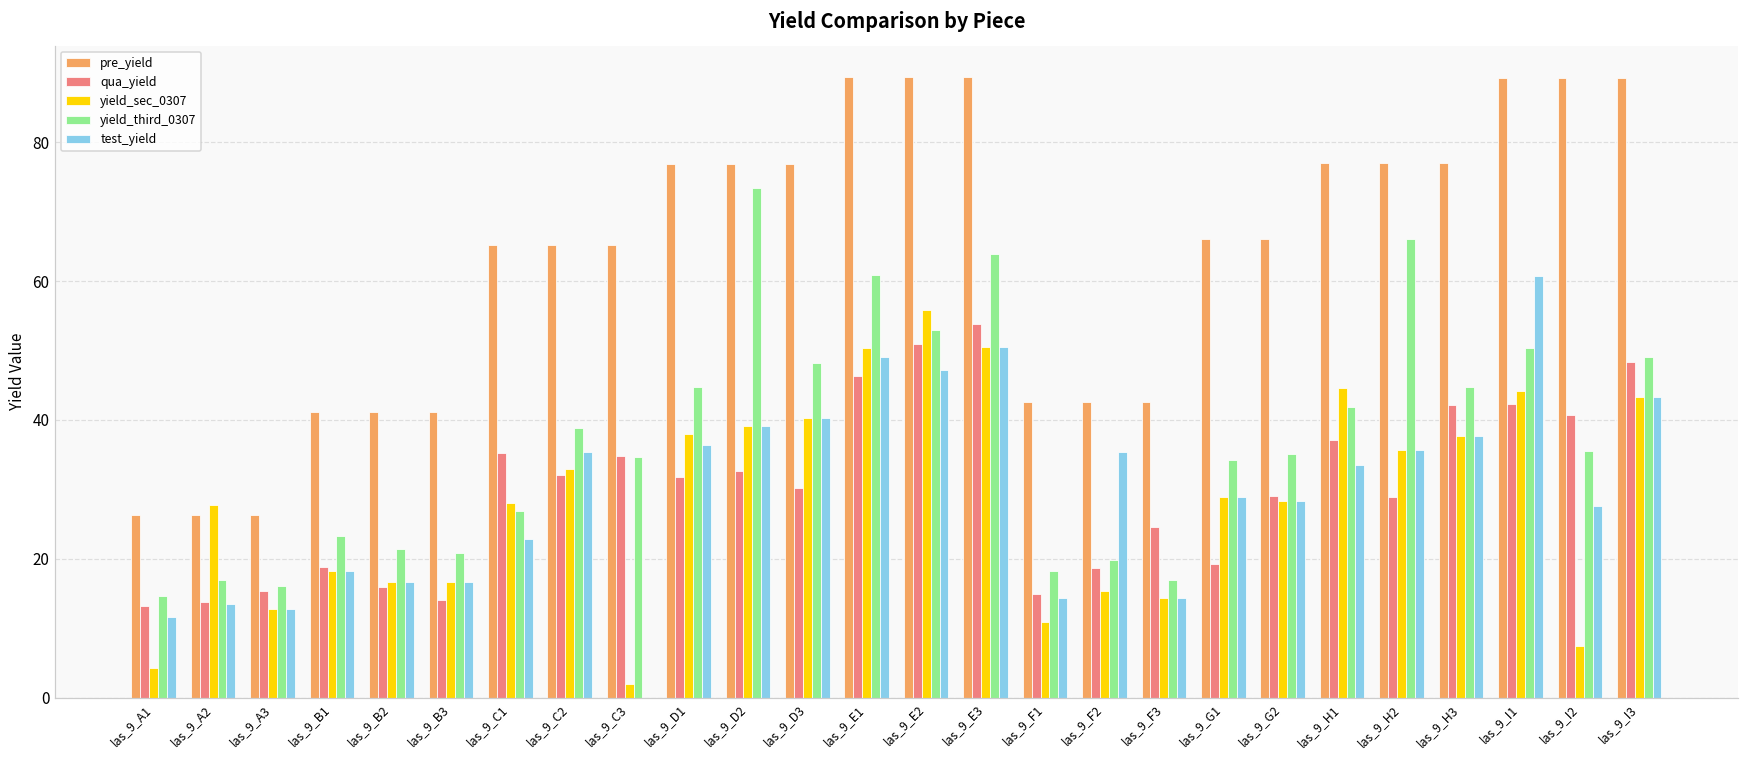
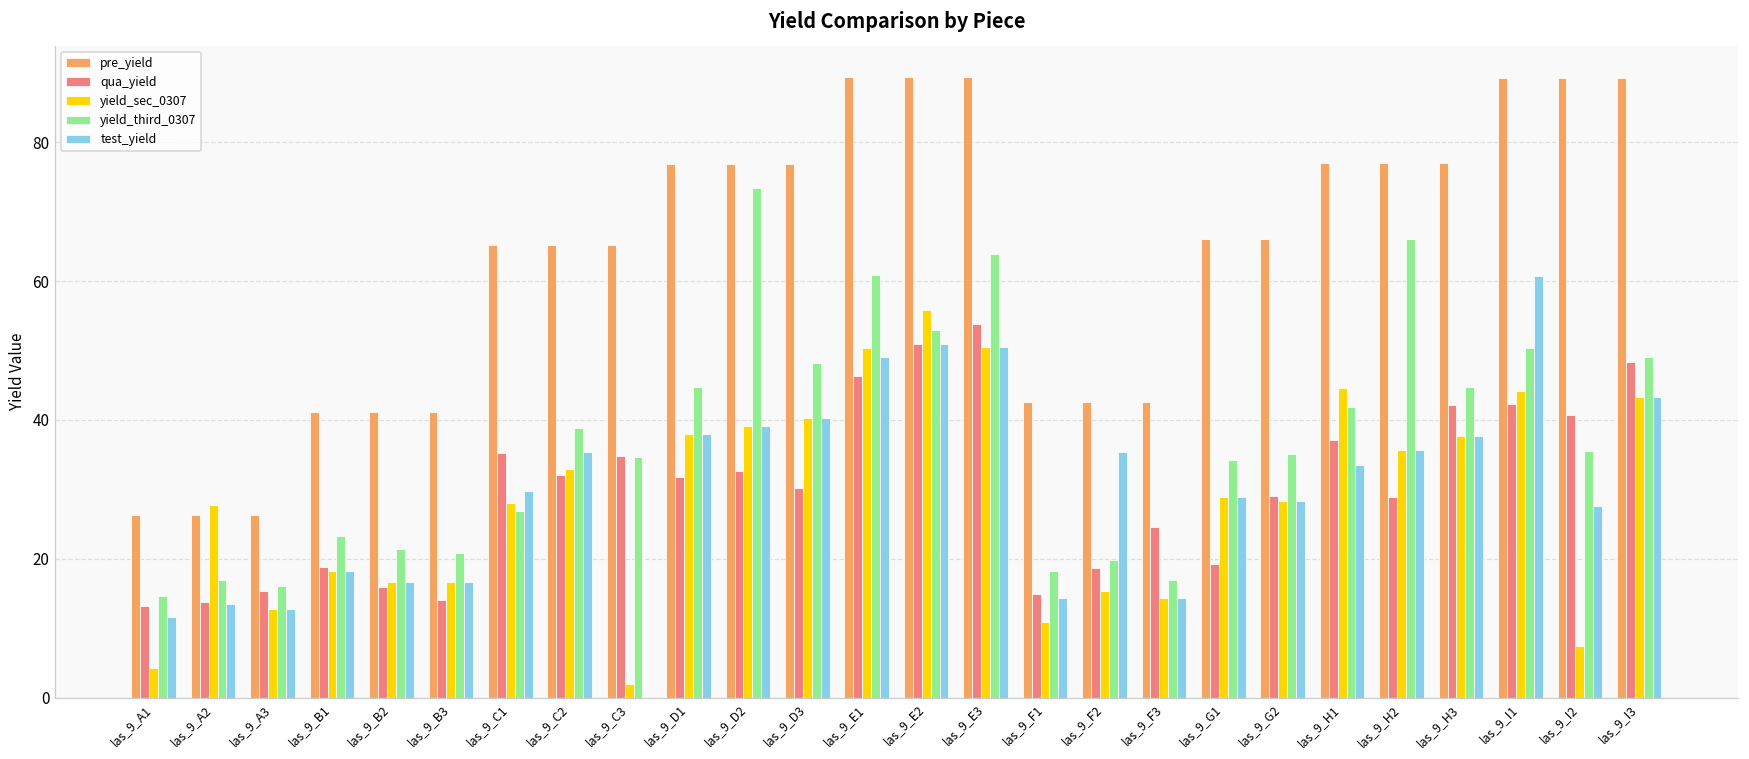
test_yield, las_9_C1: 23 -> 30
test_yield, las_9_D1: 36 -> 38
test_yield, las_9_E2: 47 -> 51
